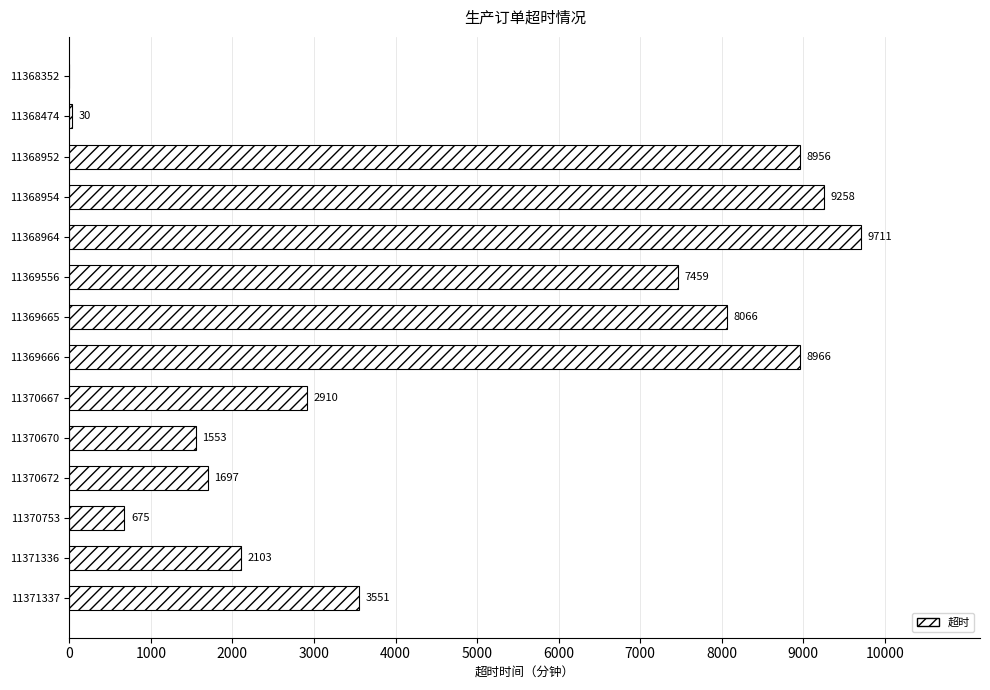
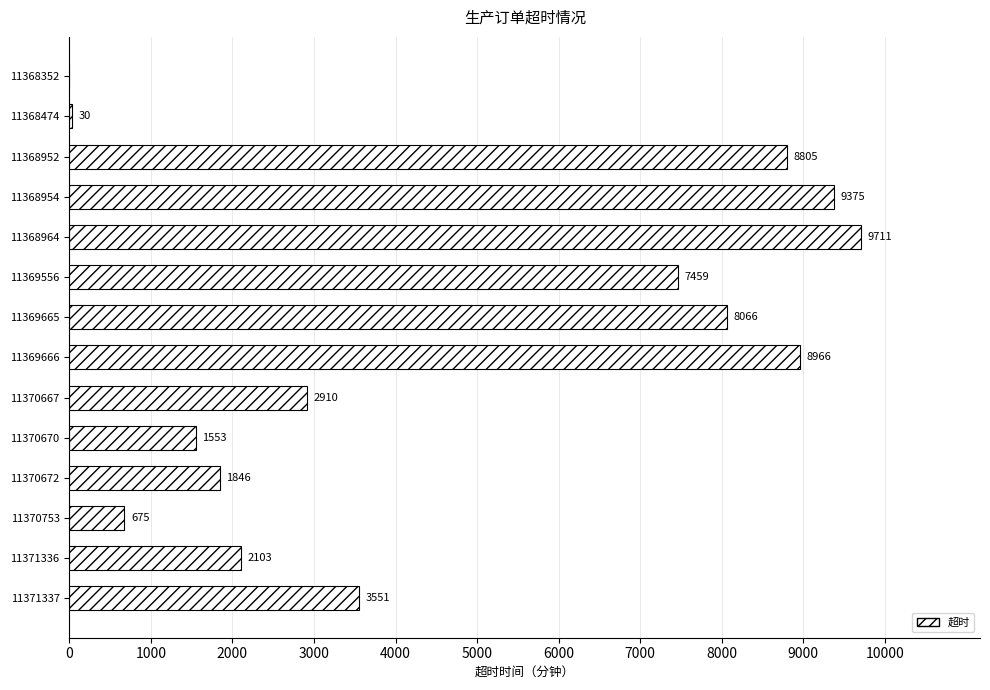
11368952: 8956 -> 8805
11368954: 9258 -> 9375
11370672: 1697 -> 1846
